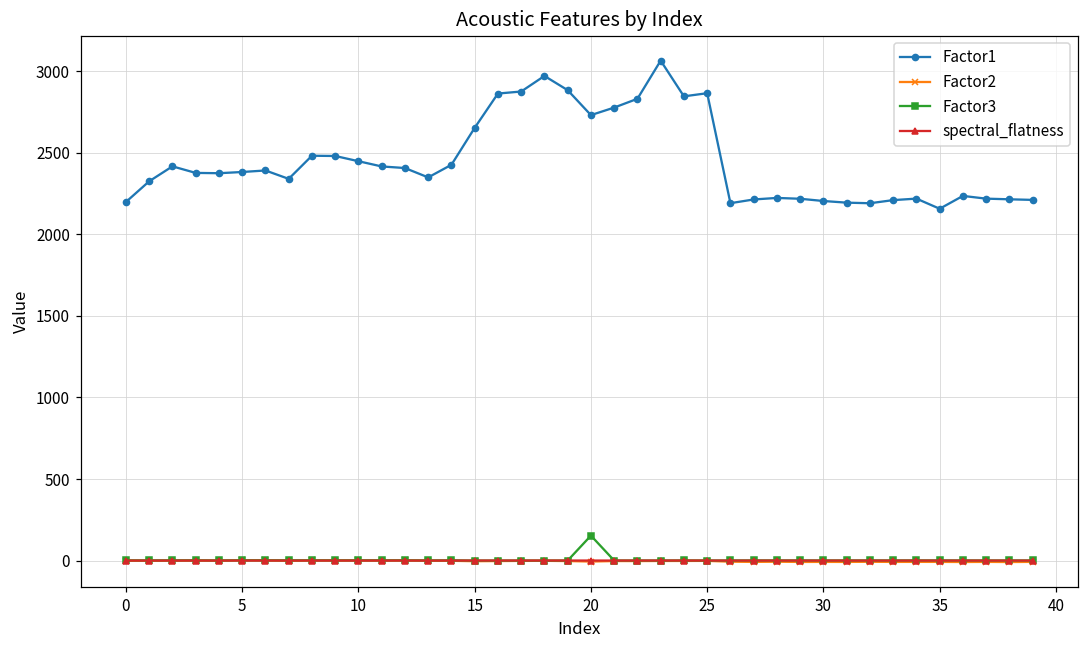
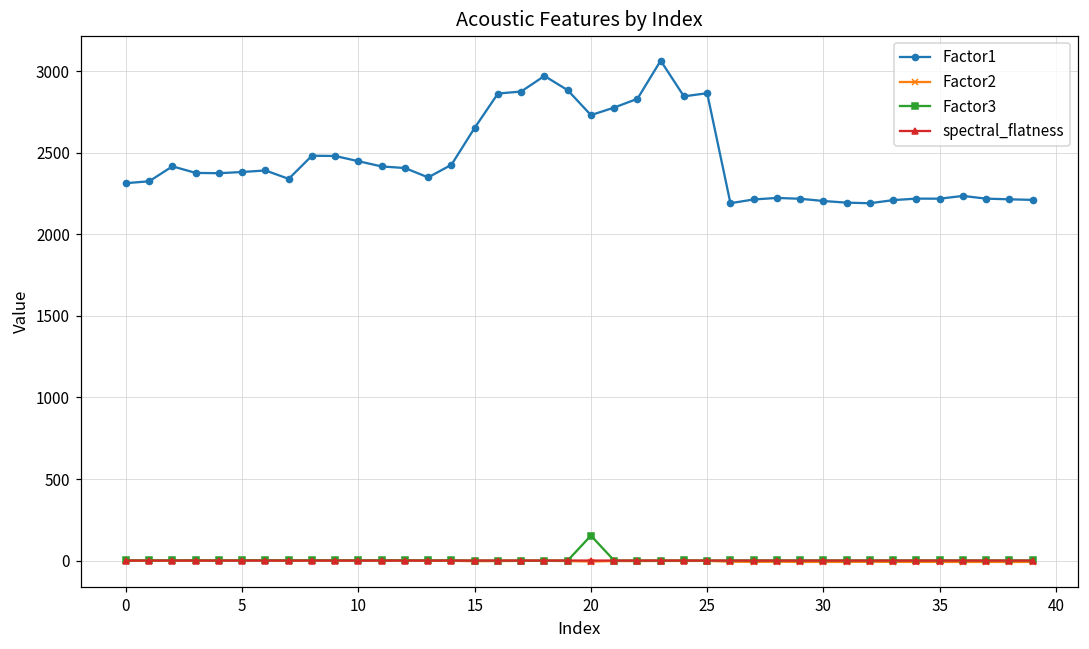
Factor1, 0: 2200 -> 2310
Factor1, 35: 2160 -> 2220
